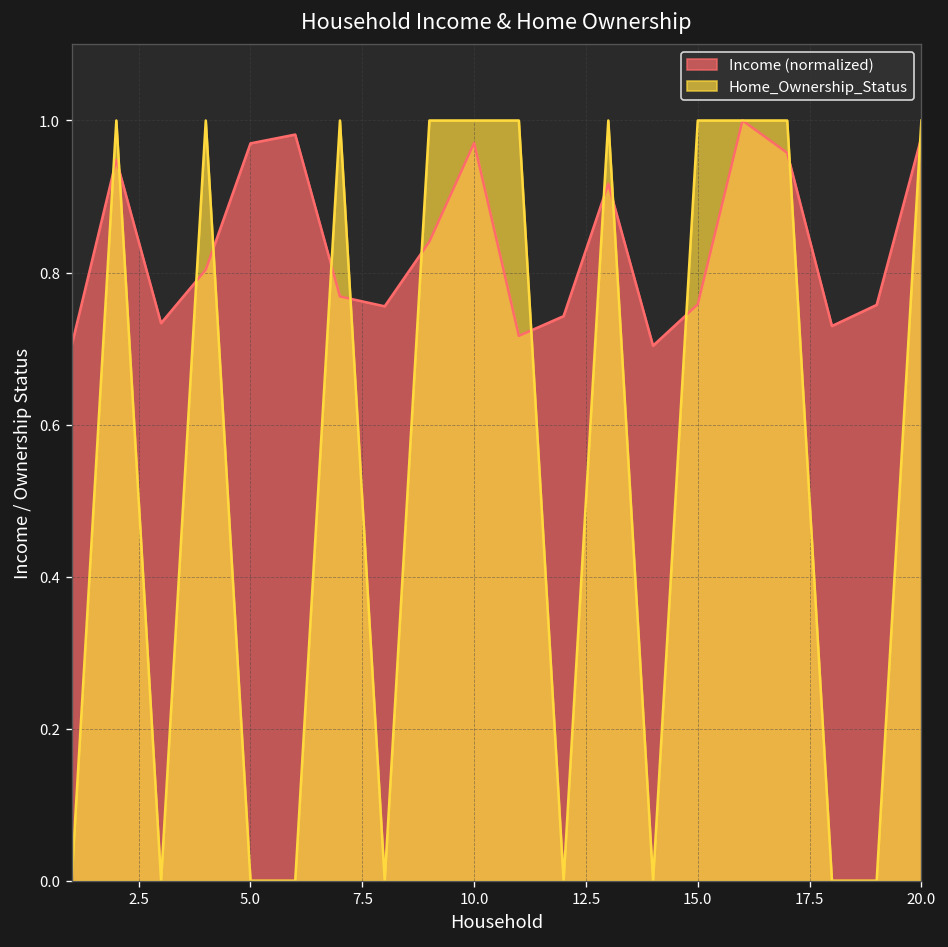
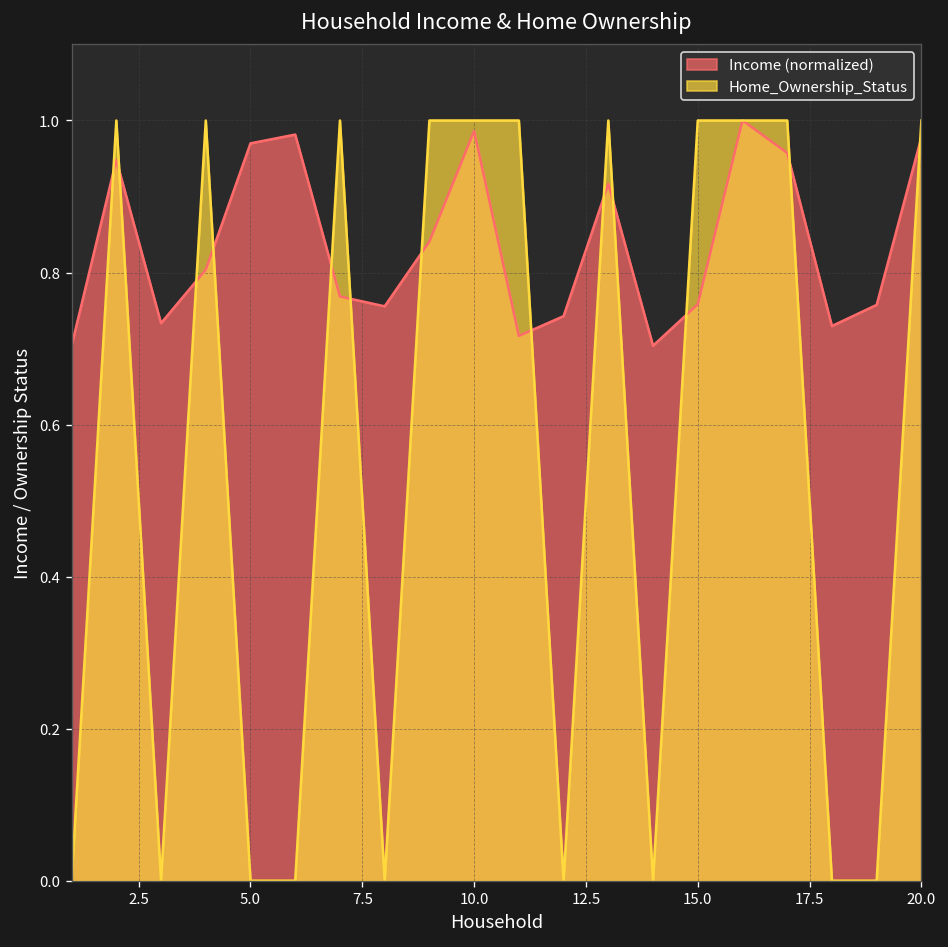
Income (normalized), 10.0: 0.97 -> 0.99
